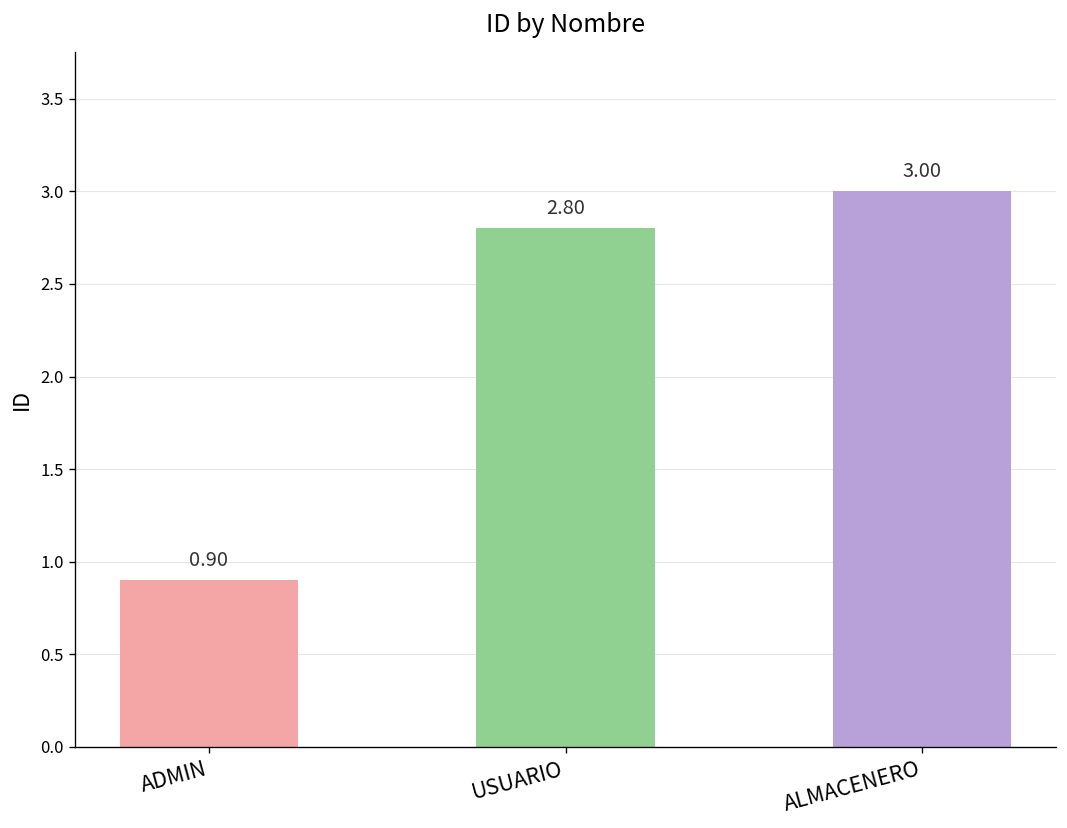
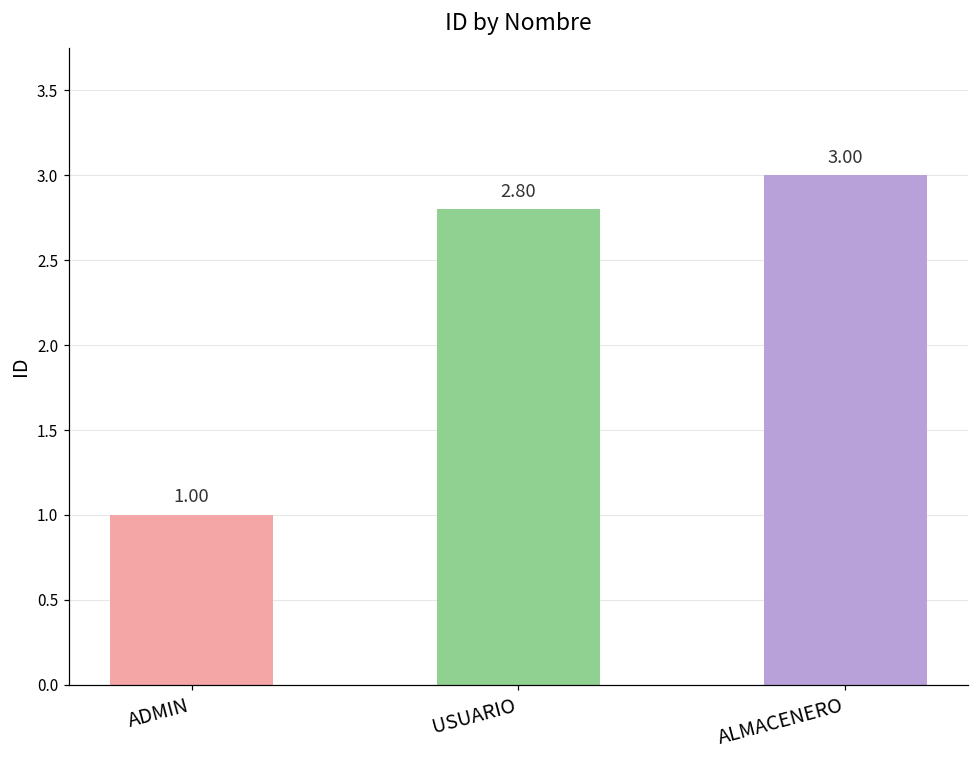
ADMIN: 0.90 -> 1.00
